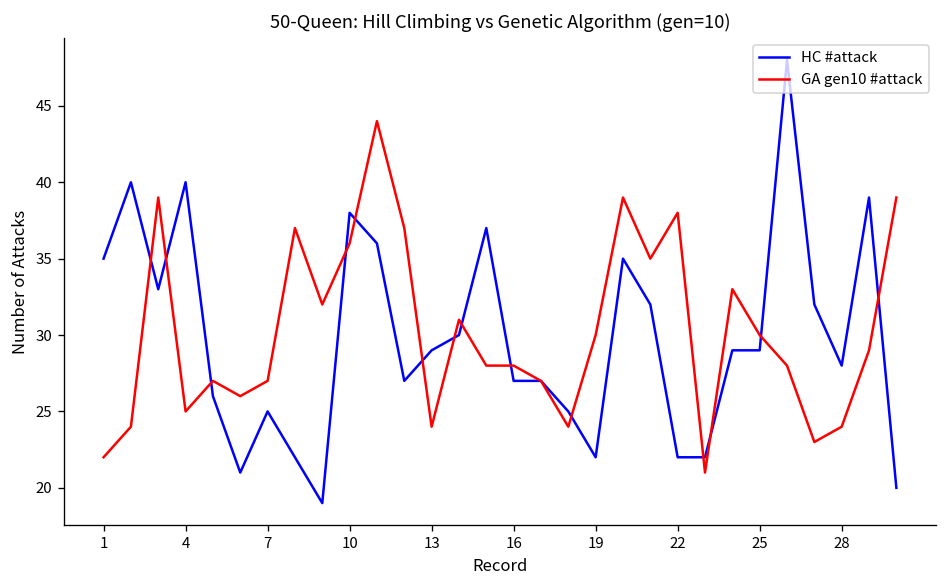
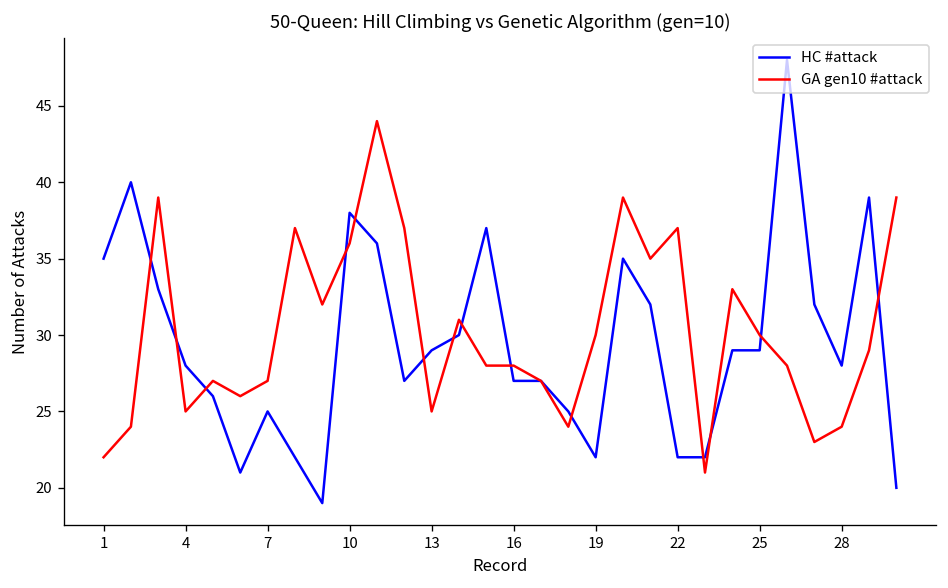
HC #attack, 4: 40 -> 28
GA gen10 #attack, 13: 24 -> 25
GA gen10 #attack, 22: 38 -> 37
